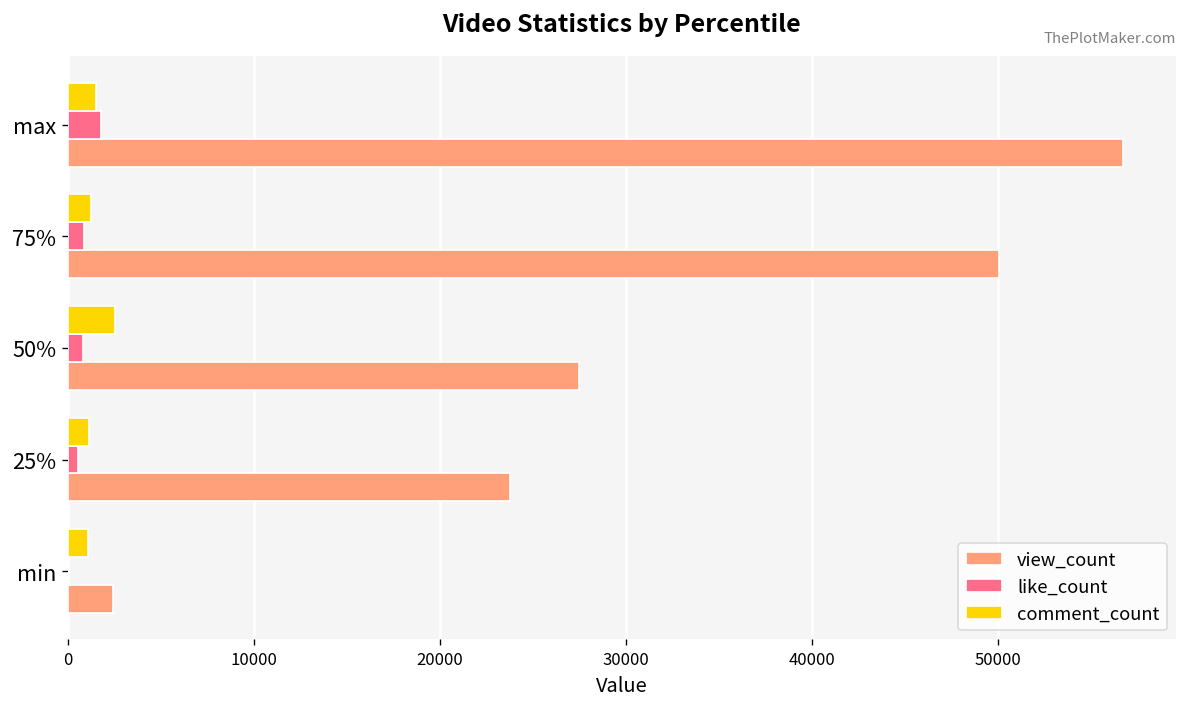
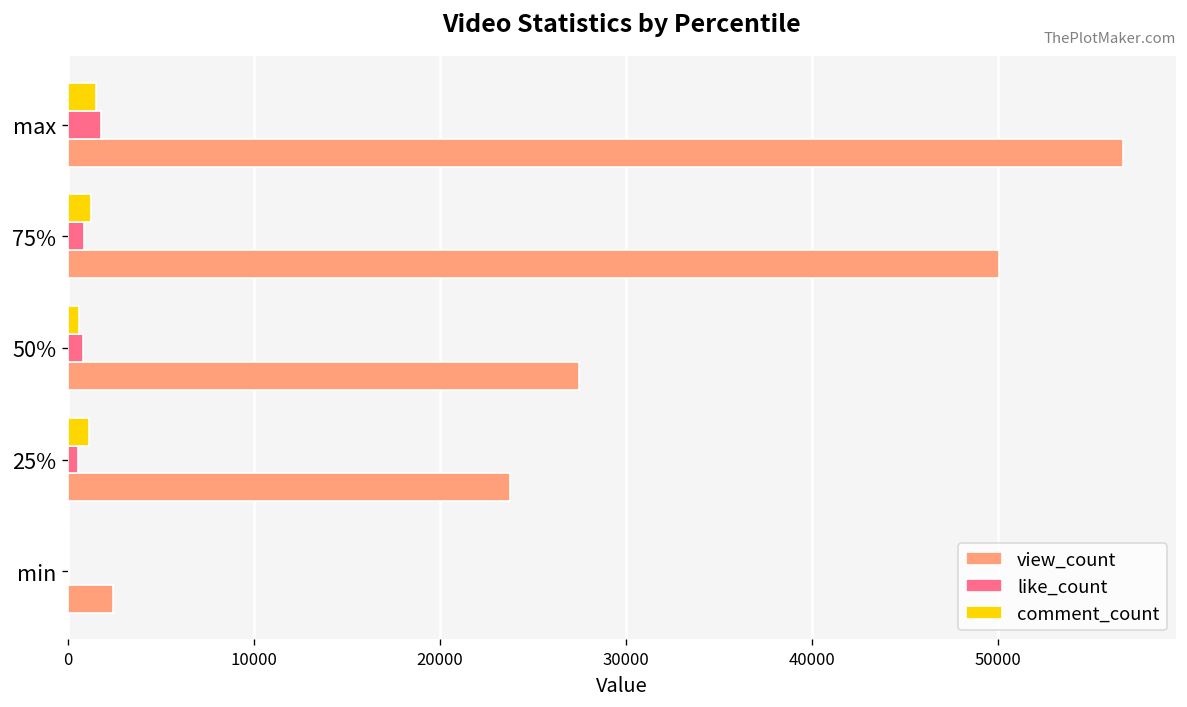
comment_count, 50%: 2500 -> 600
comment_count, min: 1100 -> 100
